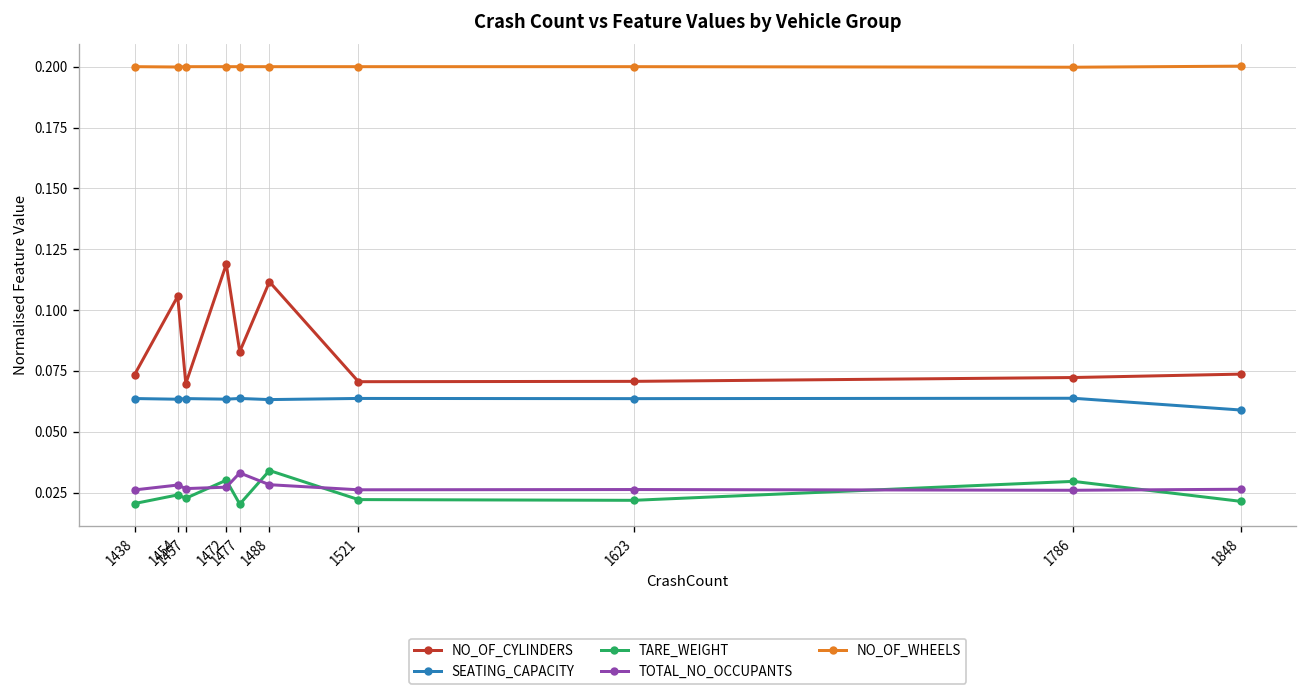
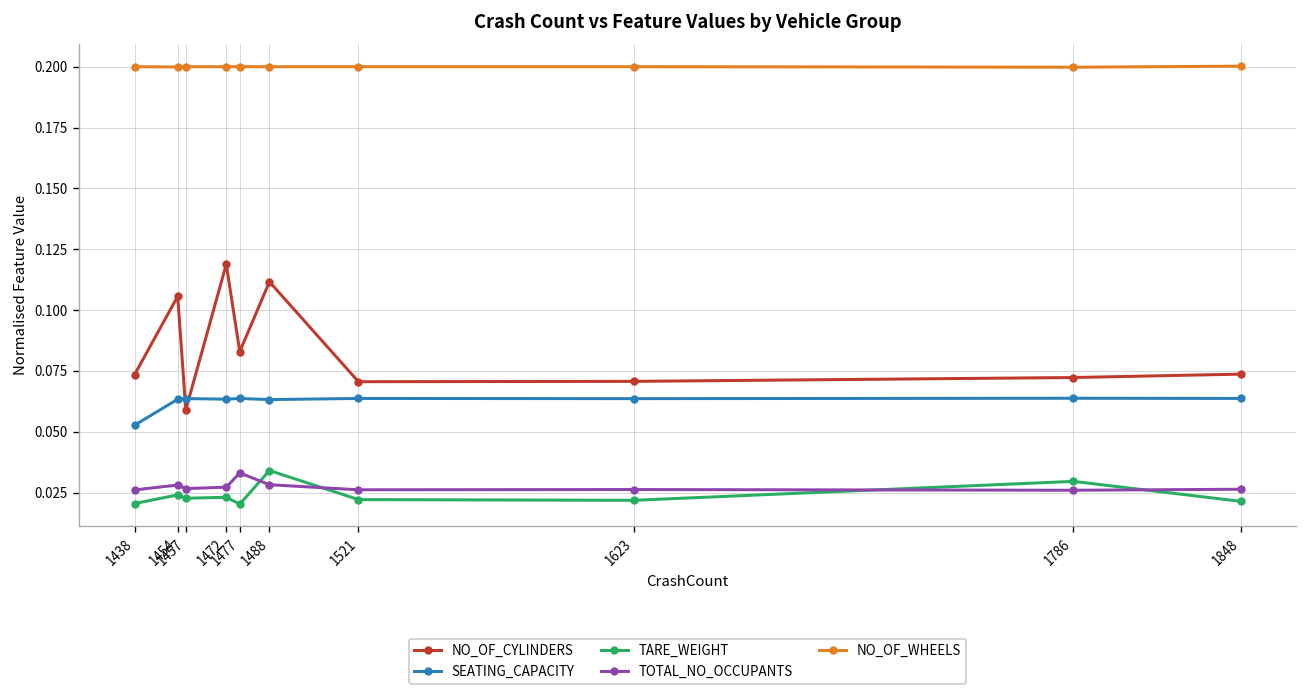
SEATING_CAPACITY, 1438: 0.064 -> 0.053
NO_OF_CYLINDERS, 1457: 0.070 -> 0.059
TARE_WEIGHT, 1472: 0.030 -> 0.023
SEATING_CAPACITY, 1848: 0.059 -> 0.064
